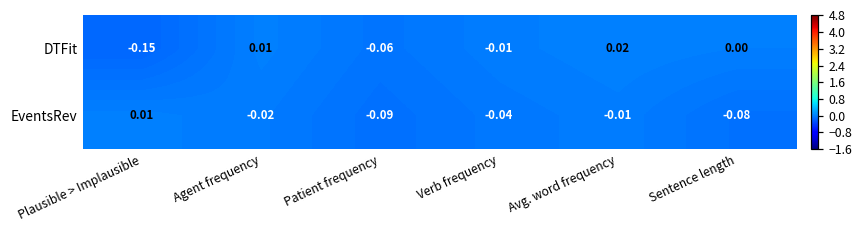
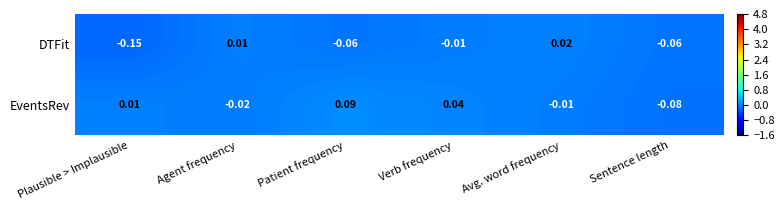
DTFit, Sentence length: 0.00 -> -0.06
EventsRev, Patient frequency: -0.09 -> 0.09
EventsRev, Verb frequency: -0.04 -> 0.04
